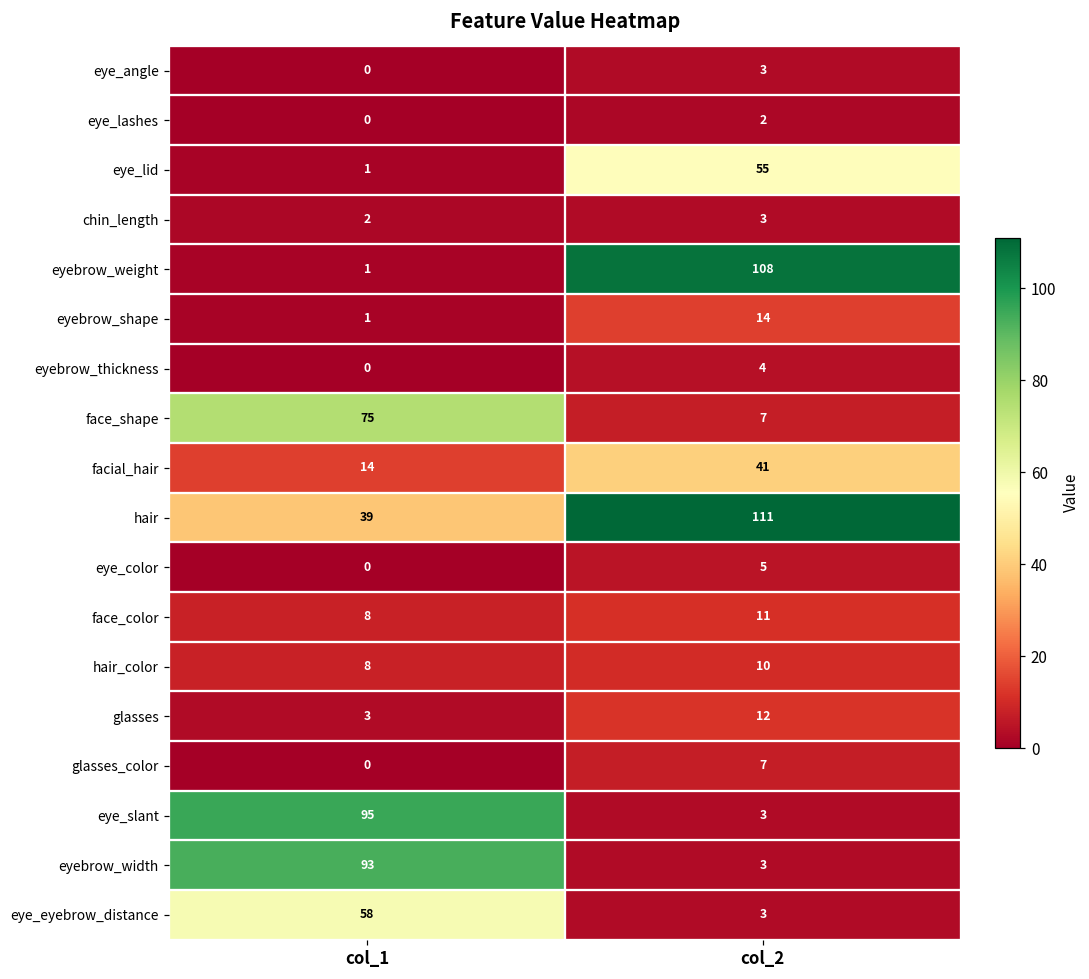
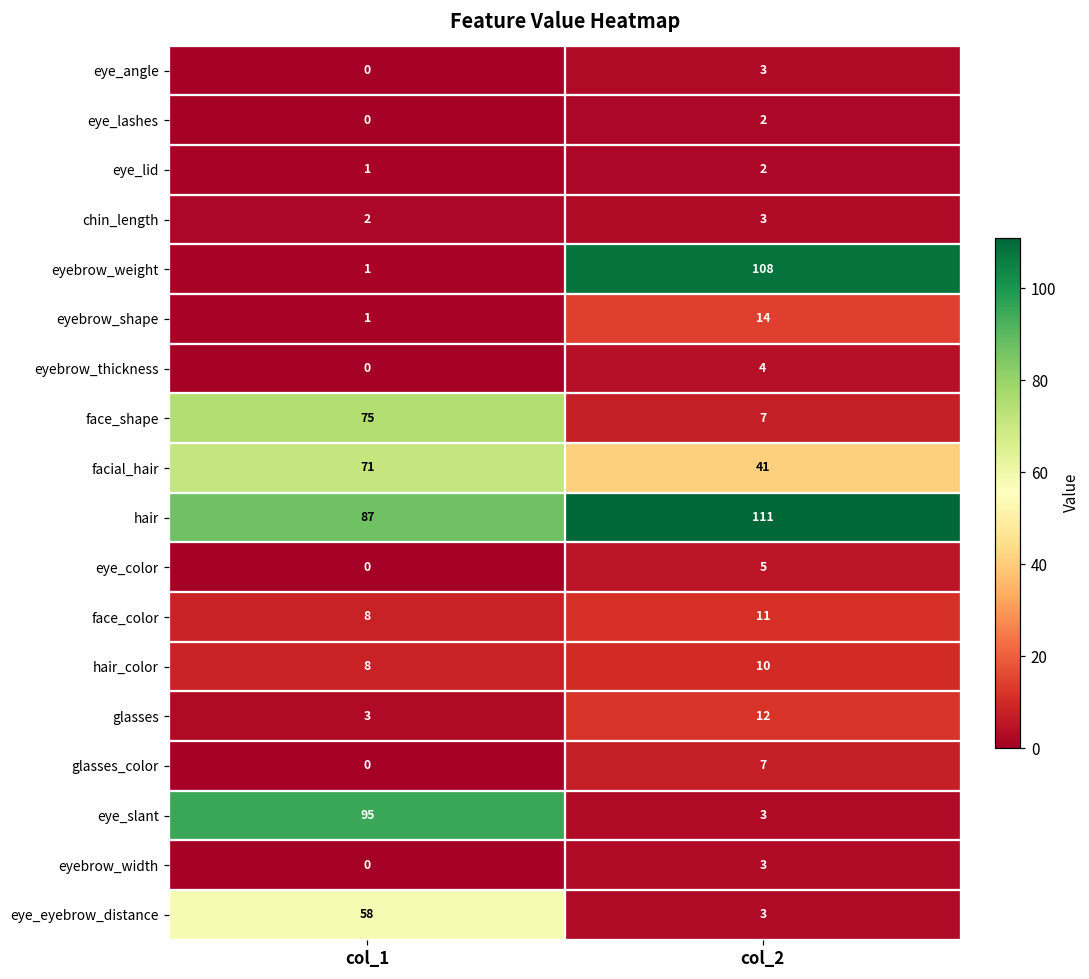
eye_lid, col_2: 55 -> 2
facial_hair, col_1: 14 -> 71
hair, col_1: 39 -> 87
eyebrow_width, col_1: 93 -> 0
